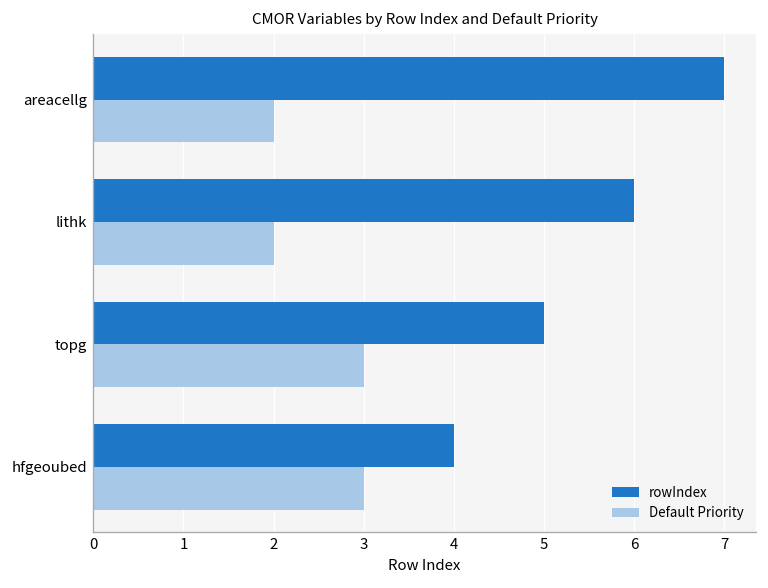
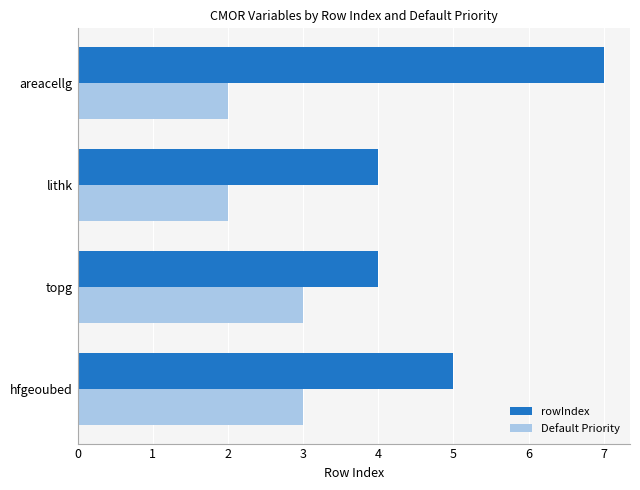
rowIndex, lithk: 6 -> 4
rowIndex, topg: 5 -> 4
rowIndex, hfgeoubed: 4 -> 5
